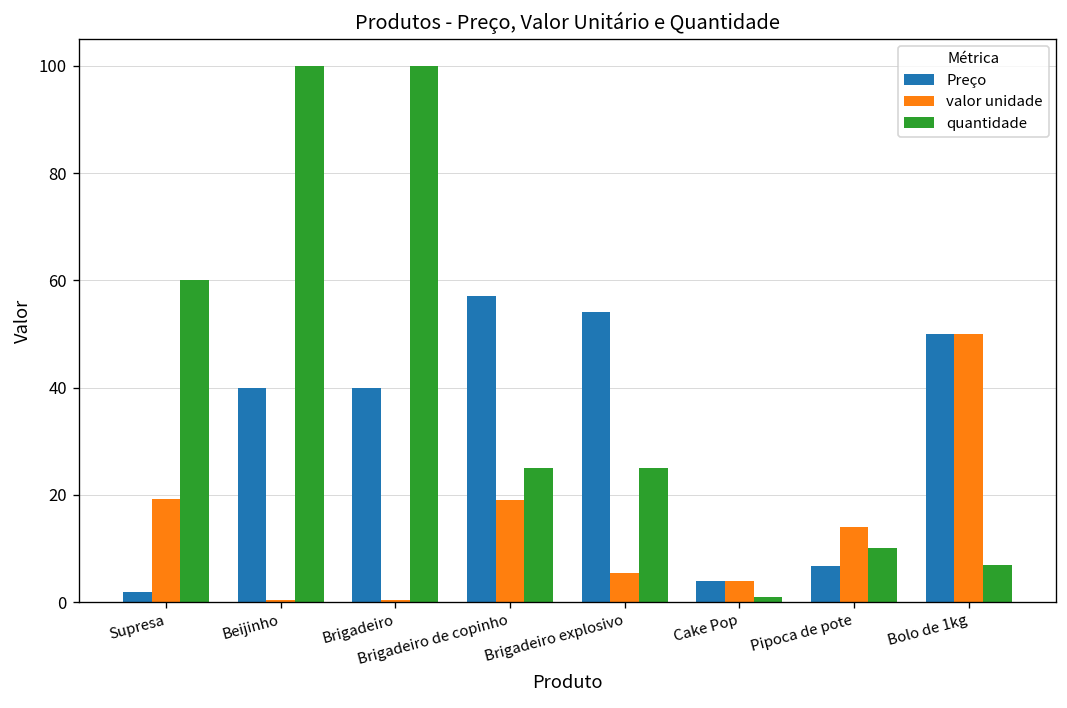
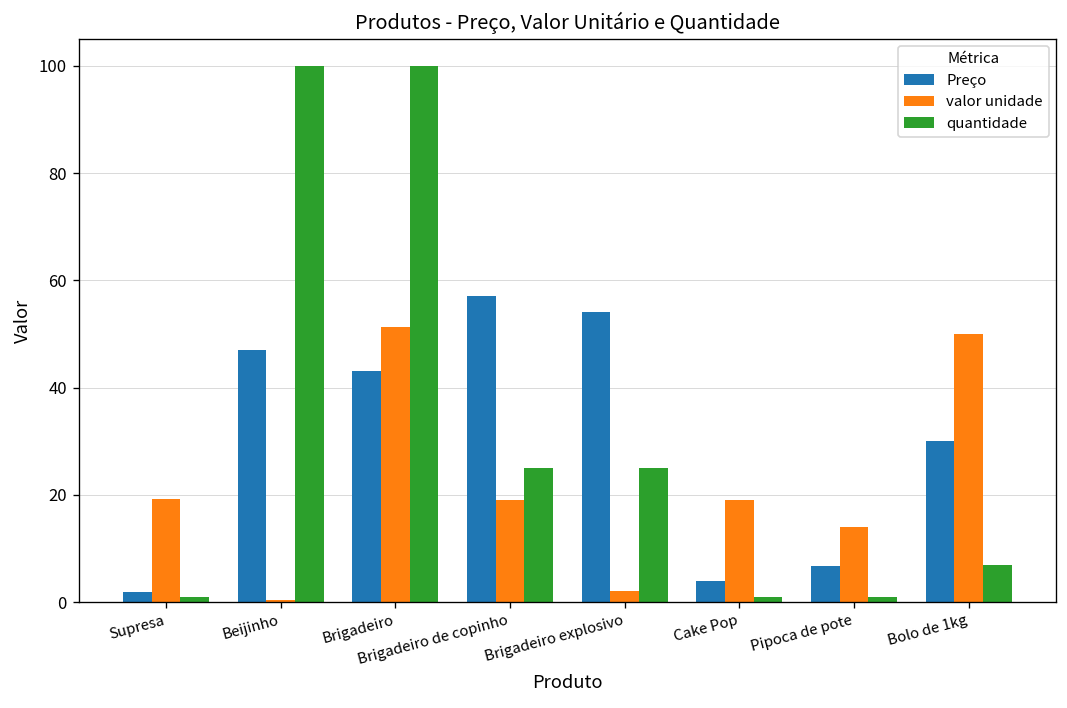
quantidade, Supresa: 60 -> 1
Preço, Beijinho: 40 -> 47
Preço, Brigadeiro: 40 -> 43
valor unidade, Brigadeiro: 0 -> 51
valor unidade, Brigadeiro explosivo: 6 -> 2
valor unidade, Cake Pop: 4 -> 19
quantidade, Pipoca de pote: 10 -> 1
Preço, Bolo de 1kg: 50 -> 30
